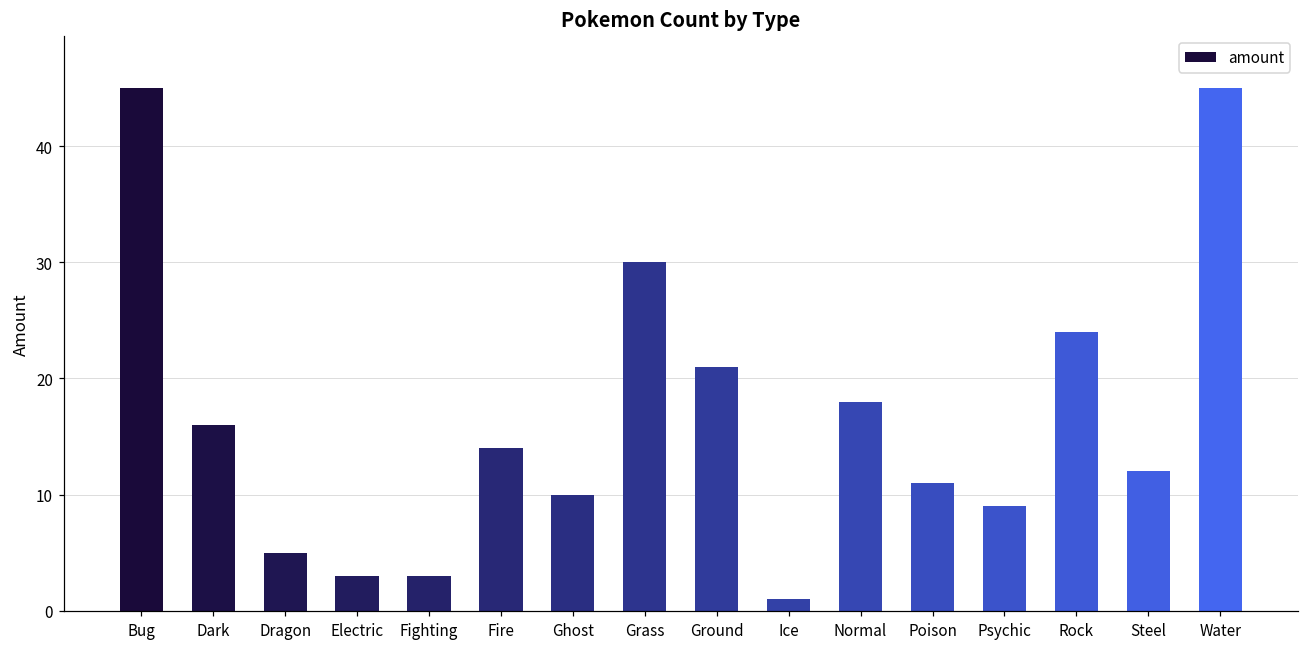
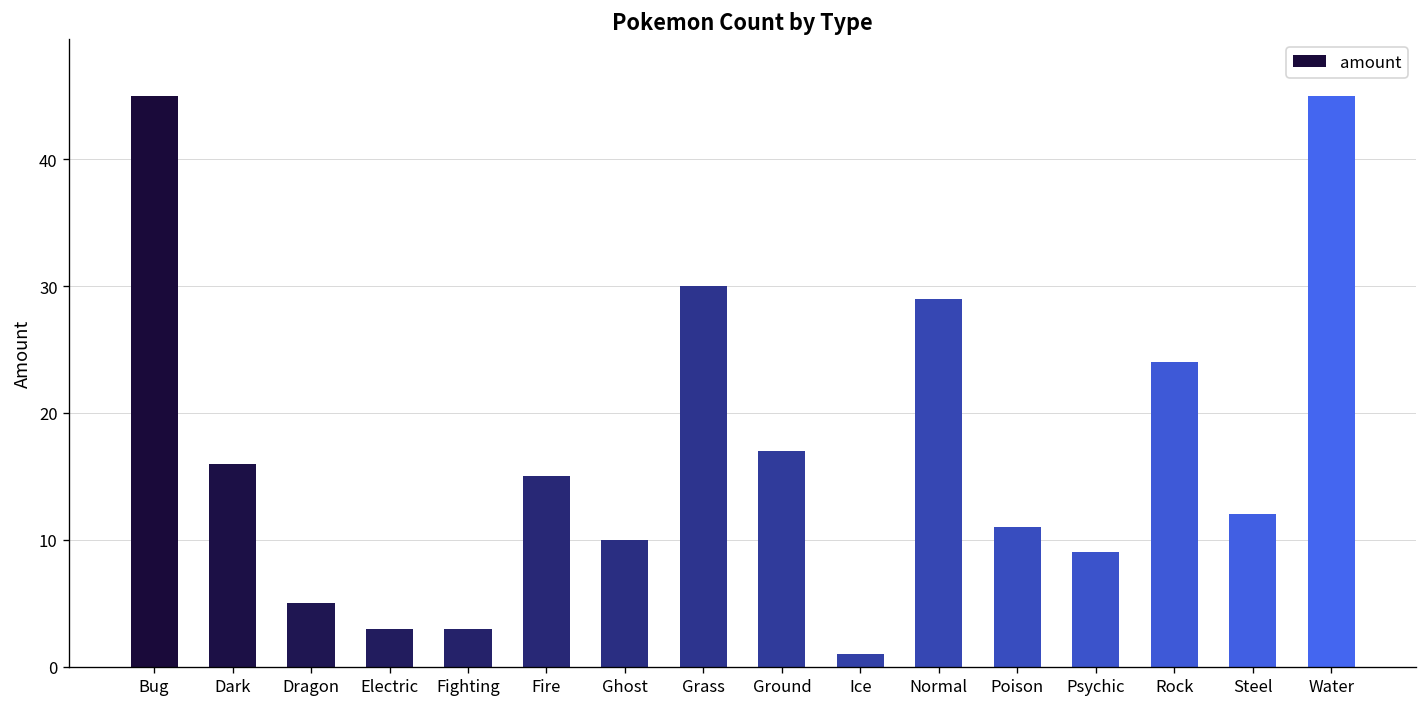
Fire: 14 -> 15
Ground: 21 -> 17
Normal: 18 -> 29
